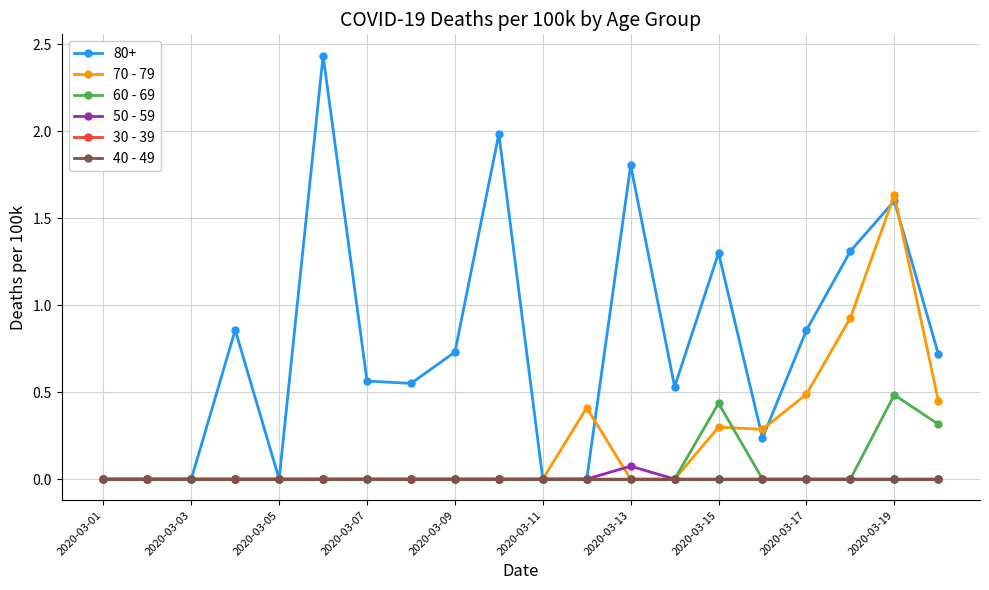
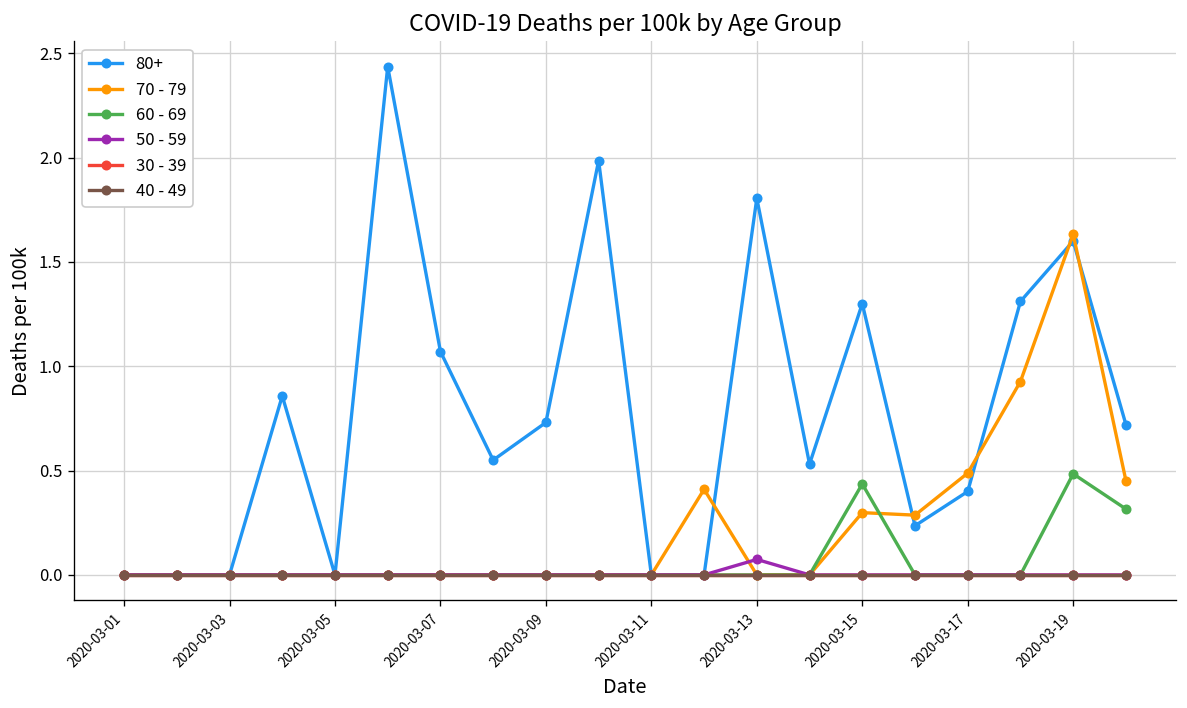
80+, 2020-03-07: 0.56 -> 1.07
80+, 2020-03-17: 0.86 -> 0.40
